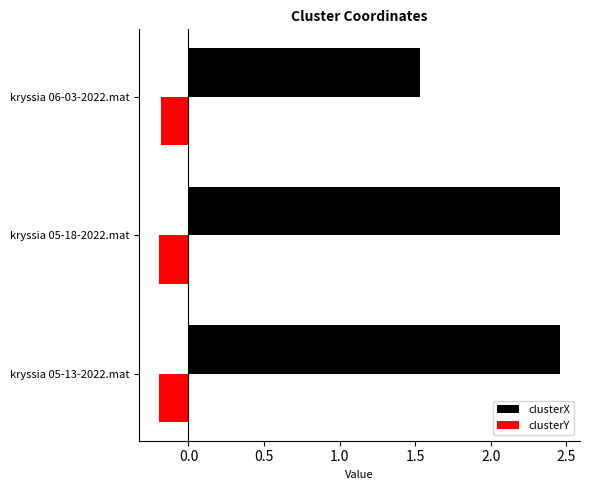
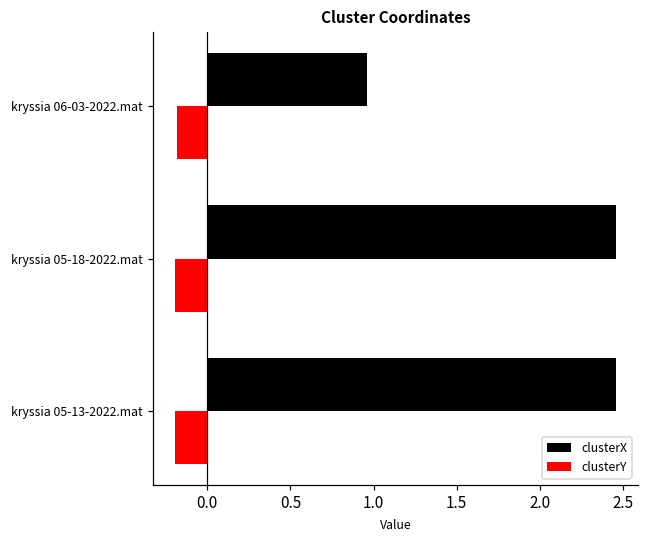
clusterX, kryssia 06-03-2022.mat: 1.53 -> 0.96
